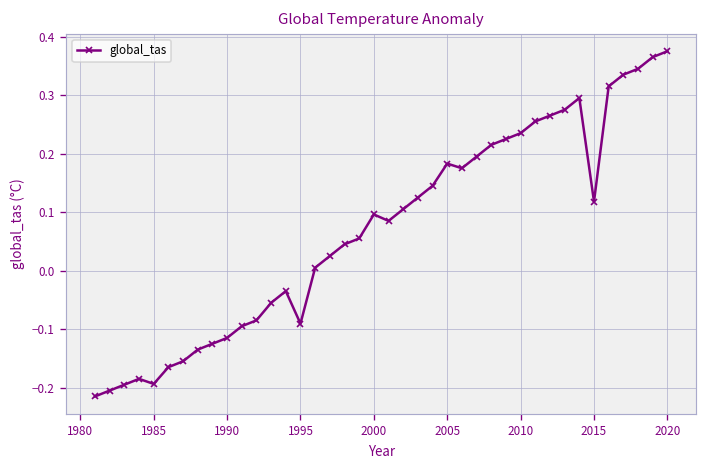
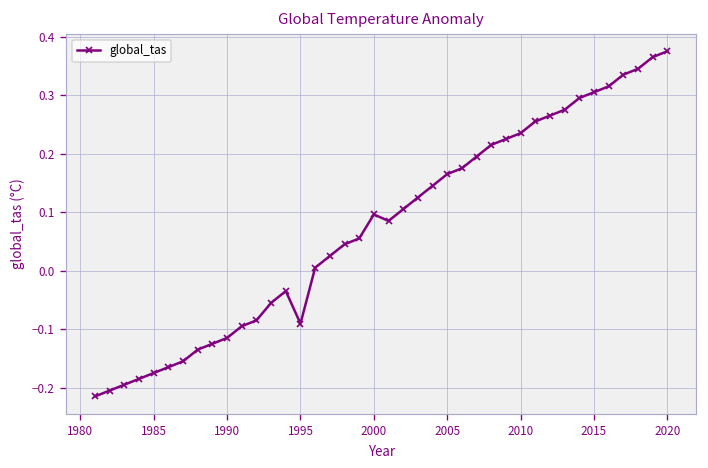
1985: -0.19 -> -0.18
2005: 0.18 -> 0.16
2015: 0.12 -> 0.30
